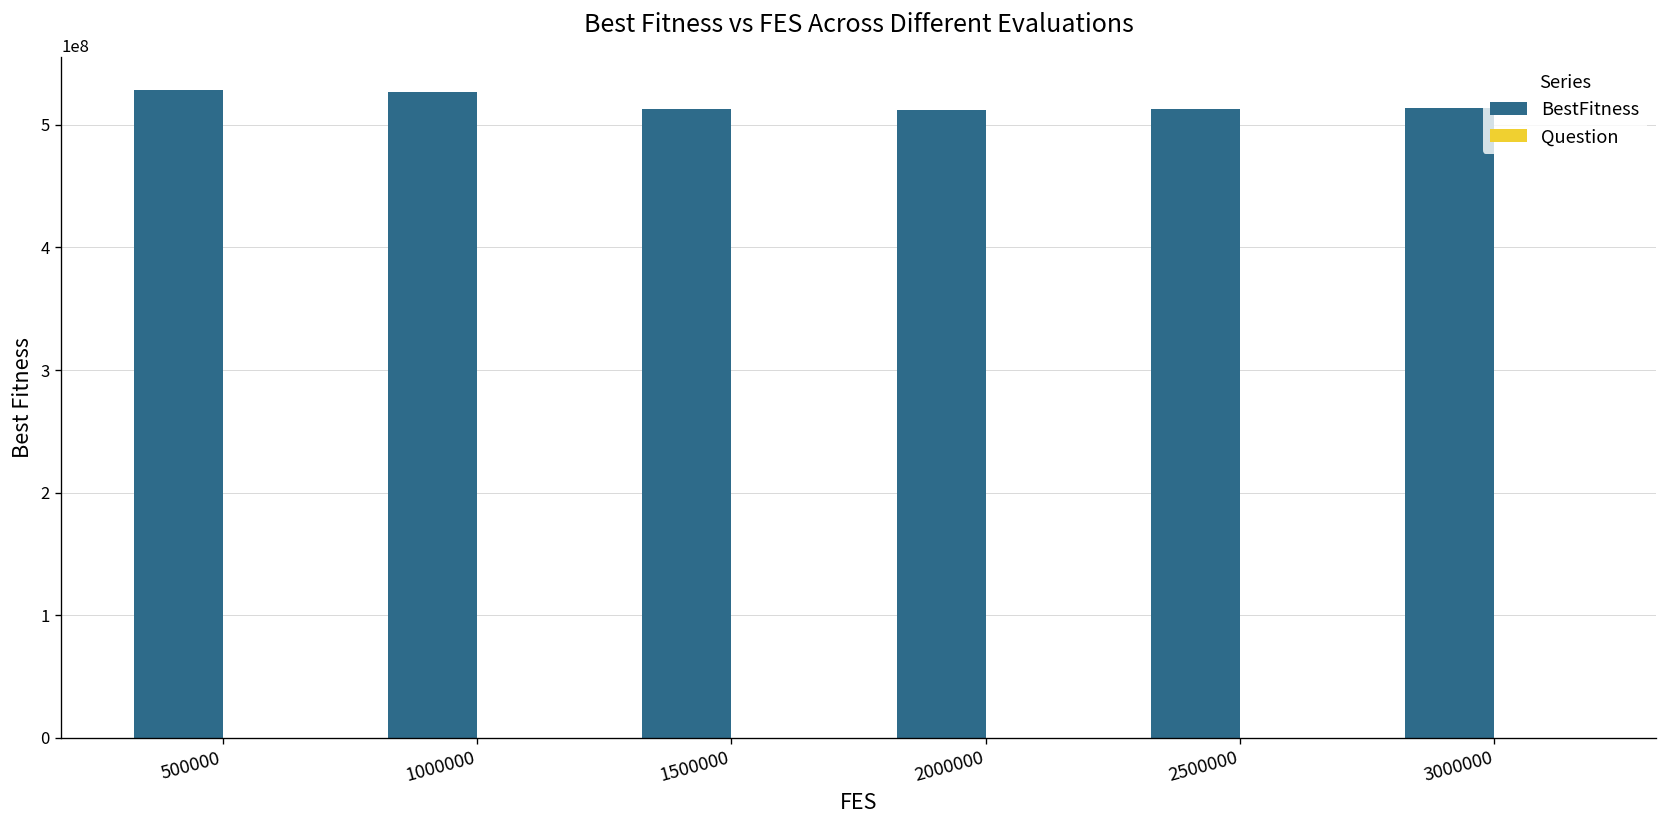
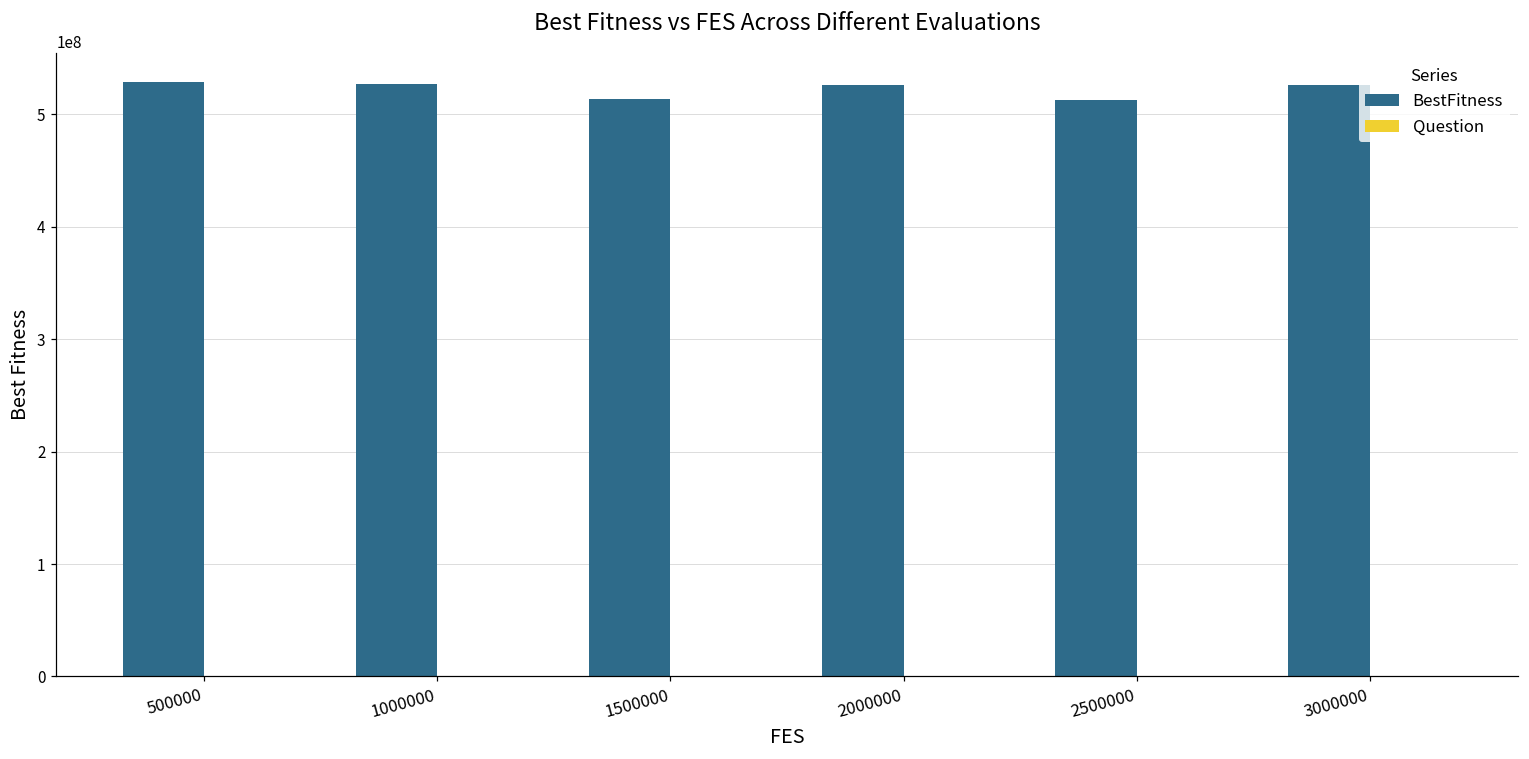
BestFitness, 2000000: 512000000 -> 527000000
BestFitness, 3000000: 514000000 -> 527000000
